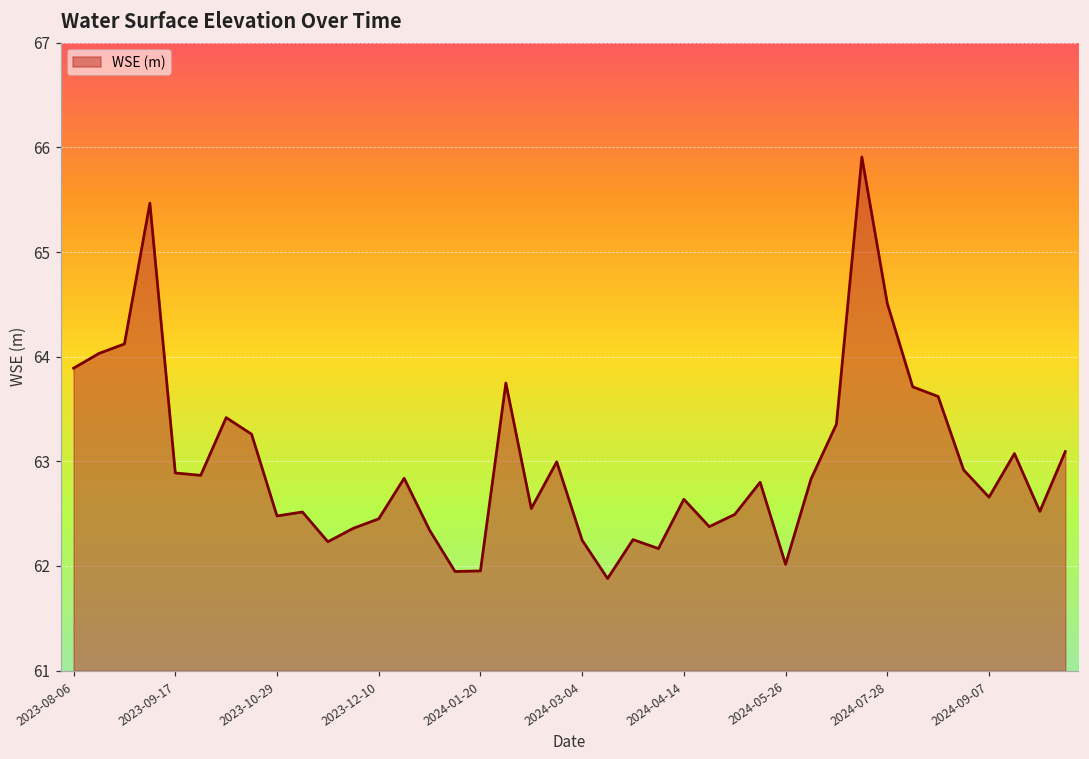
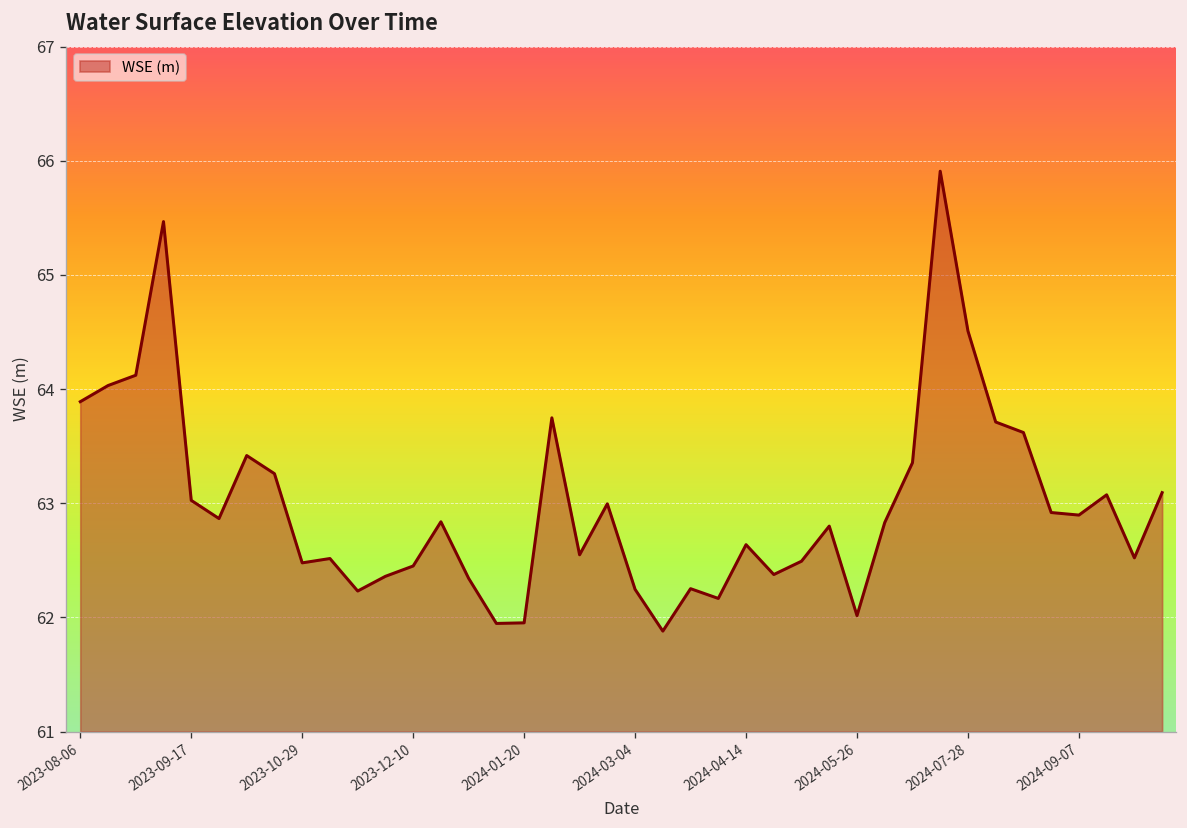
2023-09-17: 62.9 -> 63.0
2024-09-07: 62.7 -> 62.9
